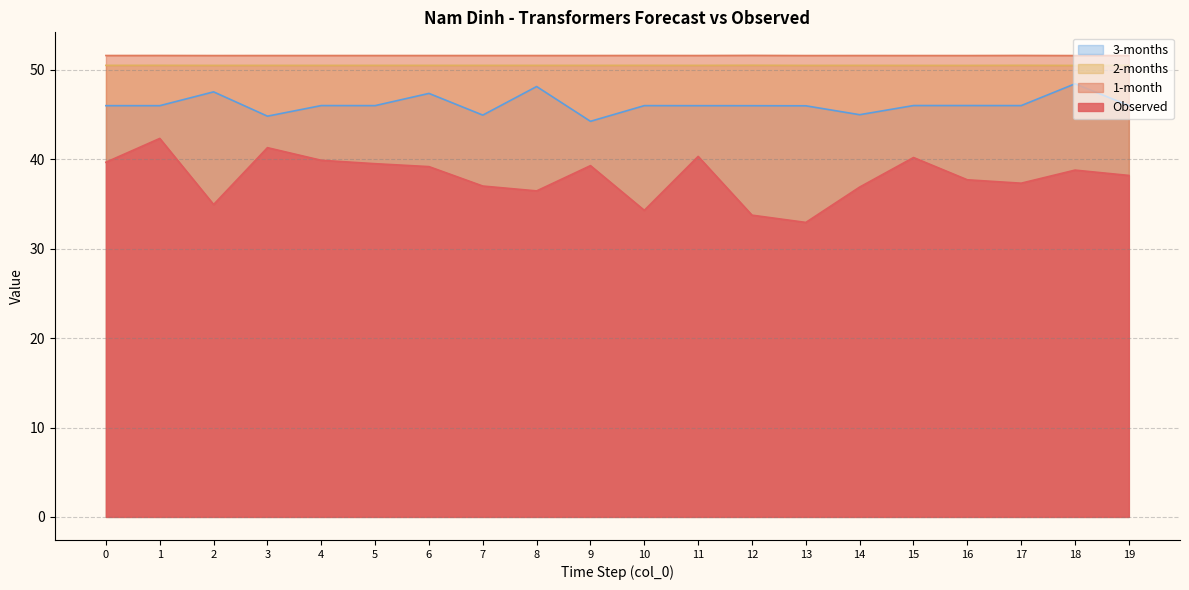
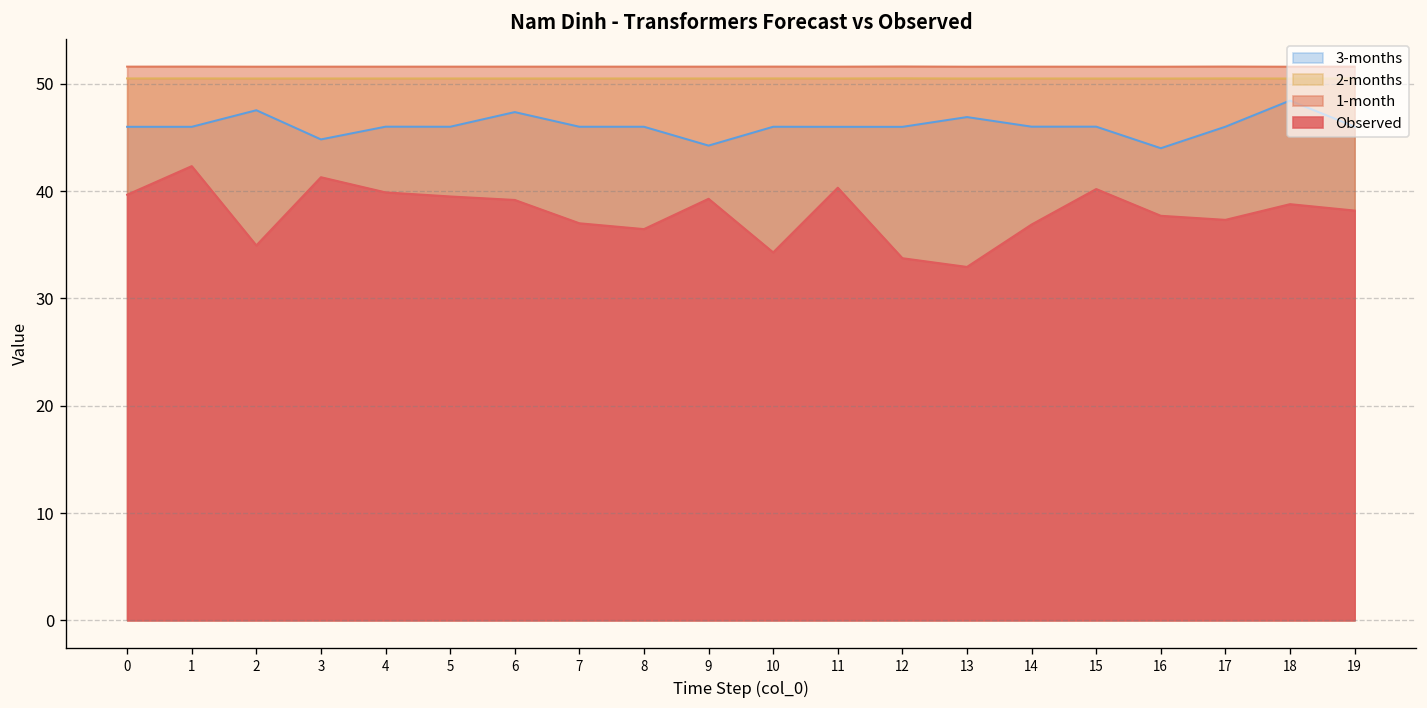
3-months, 7: 45 -> 46
3-months, 8: 48 -> 46
3-months, 13: 46 -> 47
3-months, 14: 45 -> 46
3-months, 16: 46 -> 44
